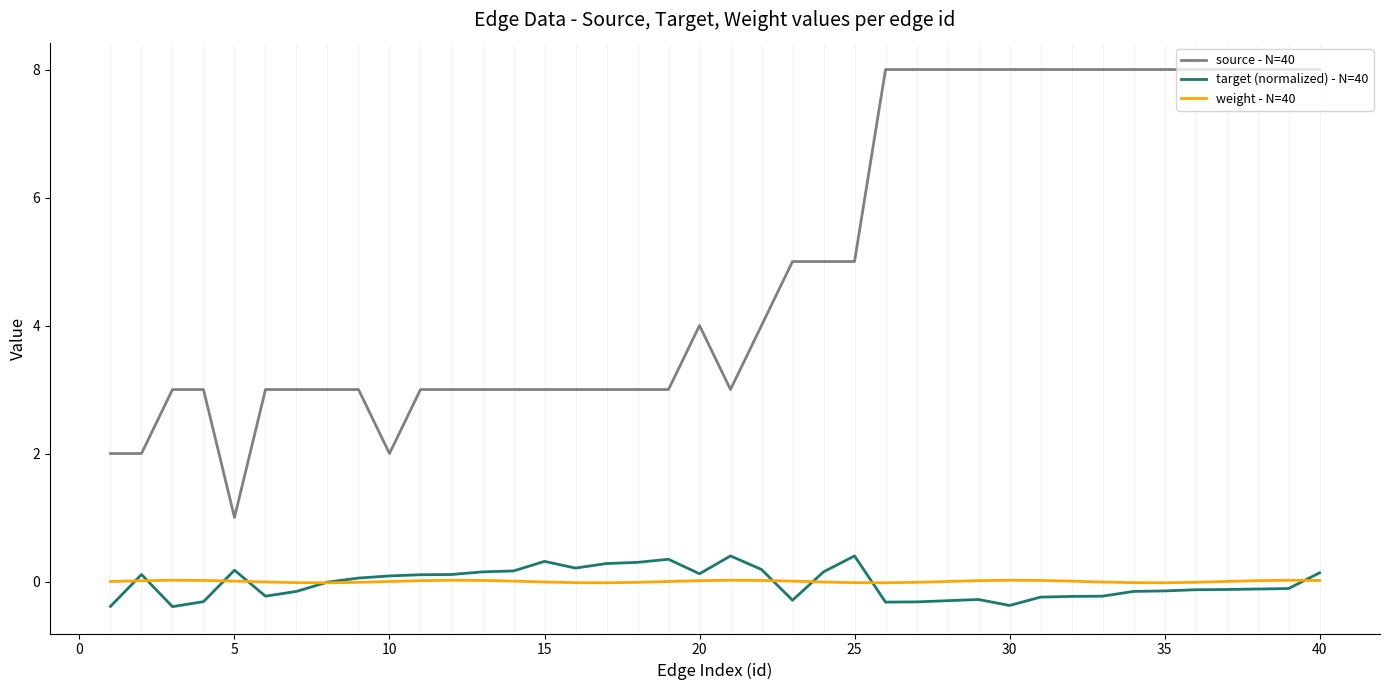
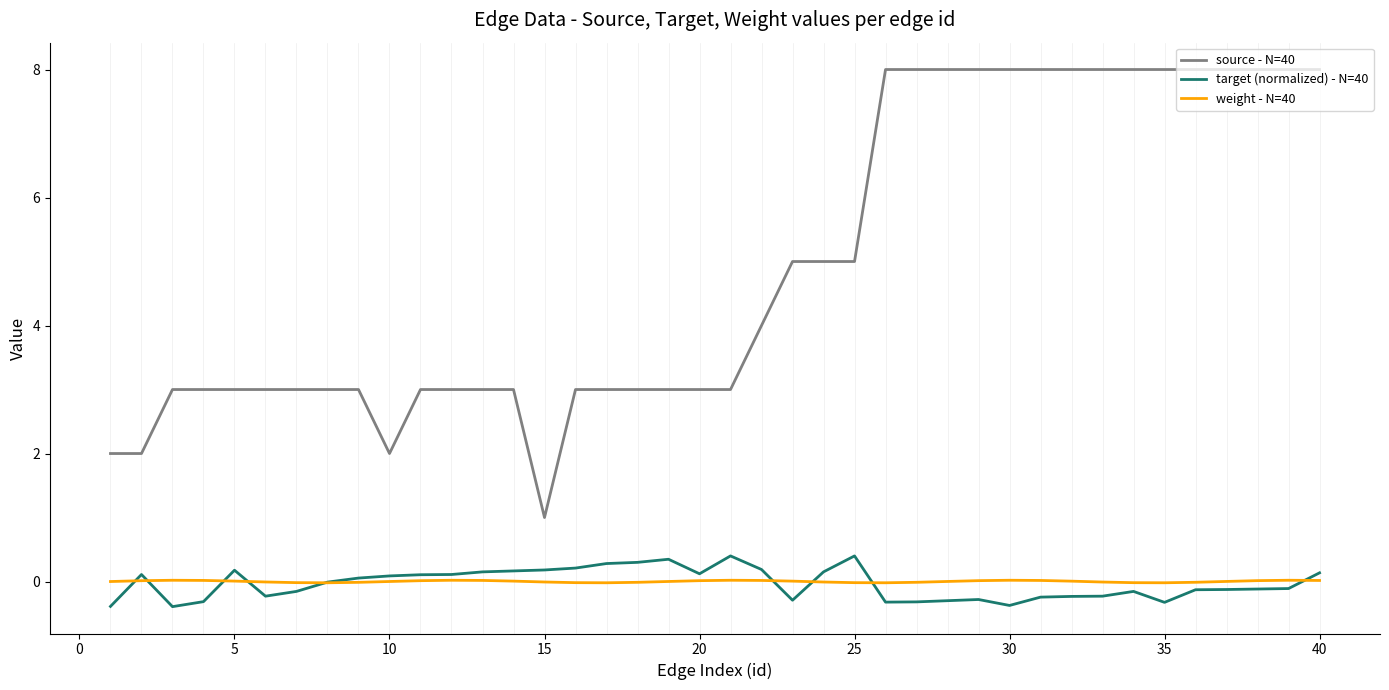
source - N=40, 5: 1 -> 3
source - N=40, 15: 3 -> 1
target (normalized) - N=40, 15: 0.3 -> 0.2
source - N=40, 20: 4 -> 3
target (normalized) - N=40, 35: -0.1 -> -0.3
